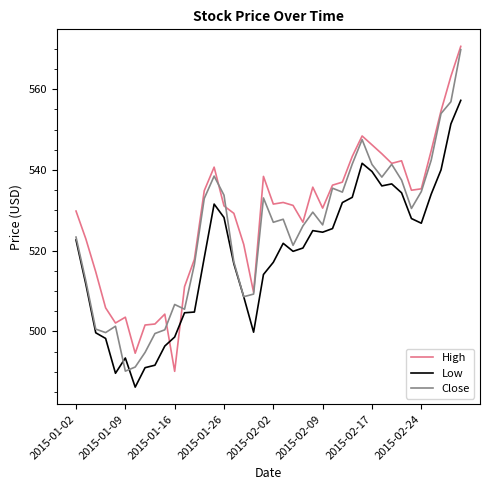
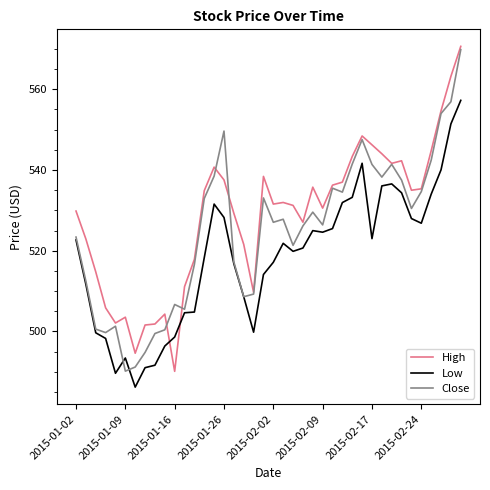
High, 2015-01-26: 531 -> 538
Close, 2015-01-26: 534 -> 550
Low, 2015-02-17: 540 -> 523
